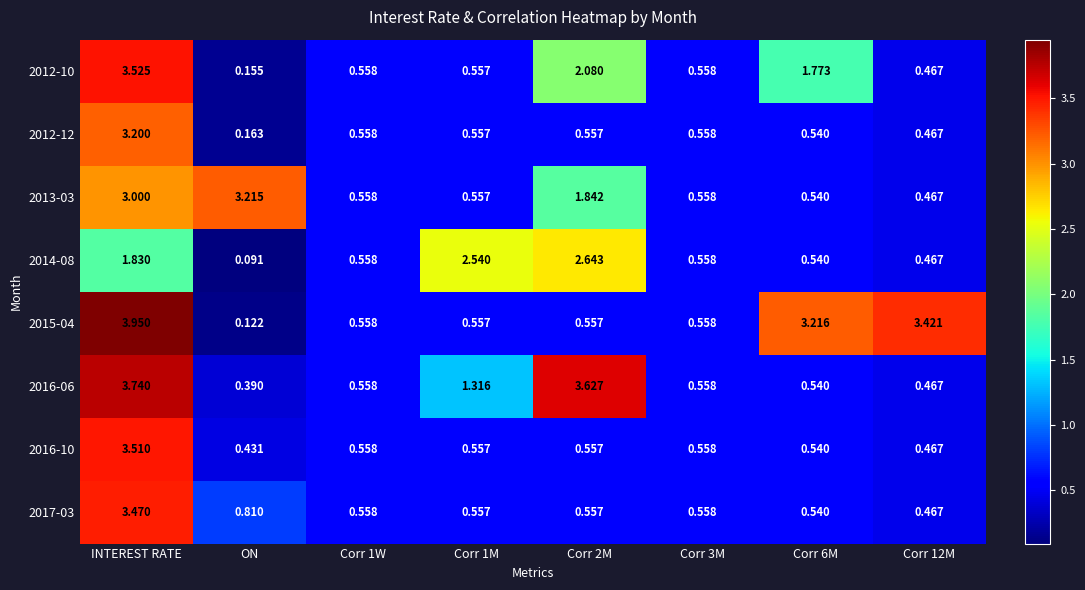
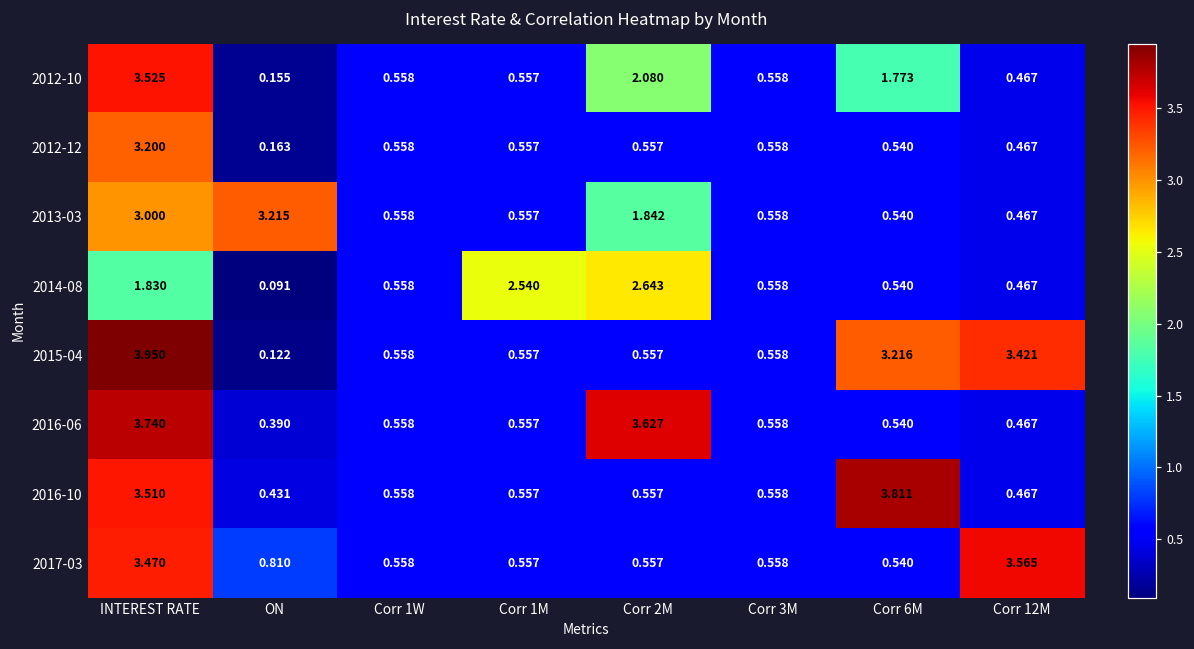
2016-06, Corr 1M: 1.316 -> 0.557
2016-10, Corr 6M: 0.540 -> 3.811
2017-03, Corr 12M: 0.467 -> 3.565
